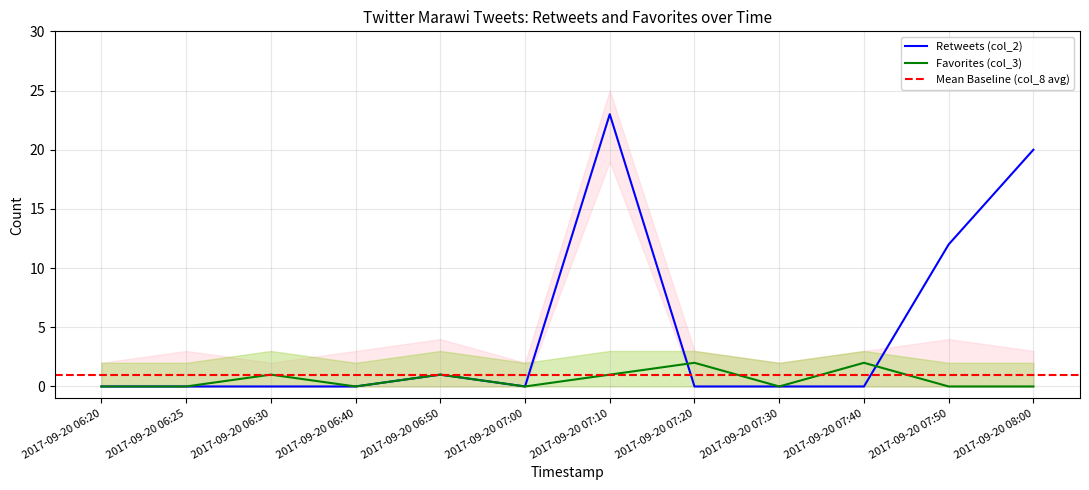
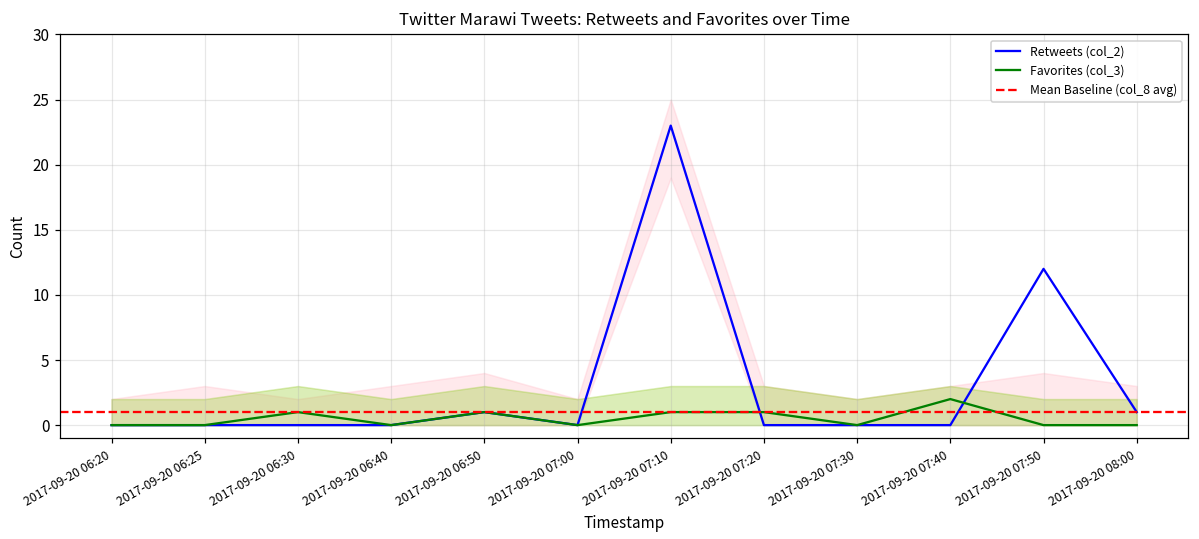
Favorites (col_3), 2017-09-20 07:20: 2 -> 1
Retweets (col_2), 2017-09-20 08:00: 20 -> 1
